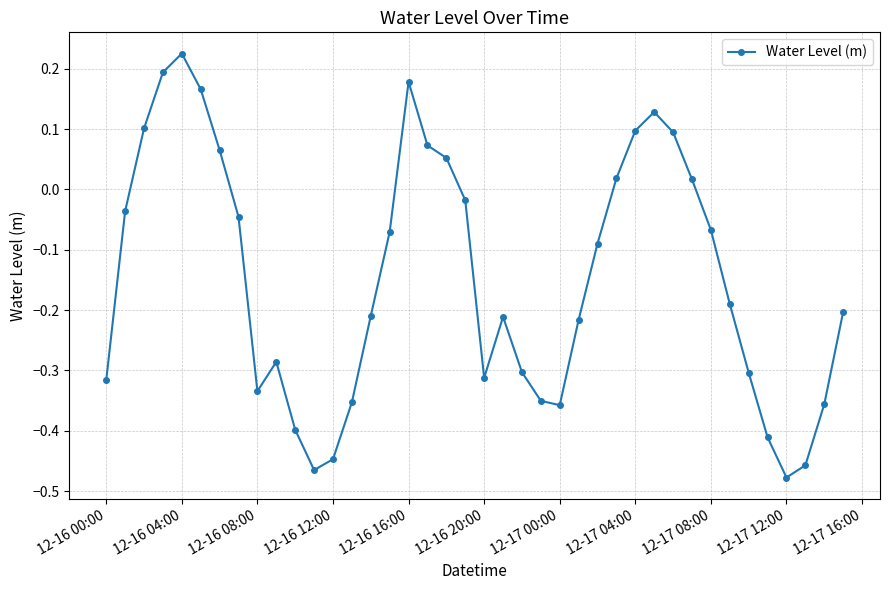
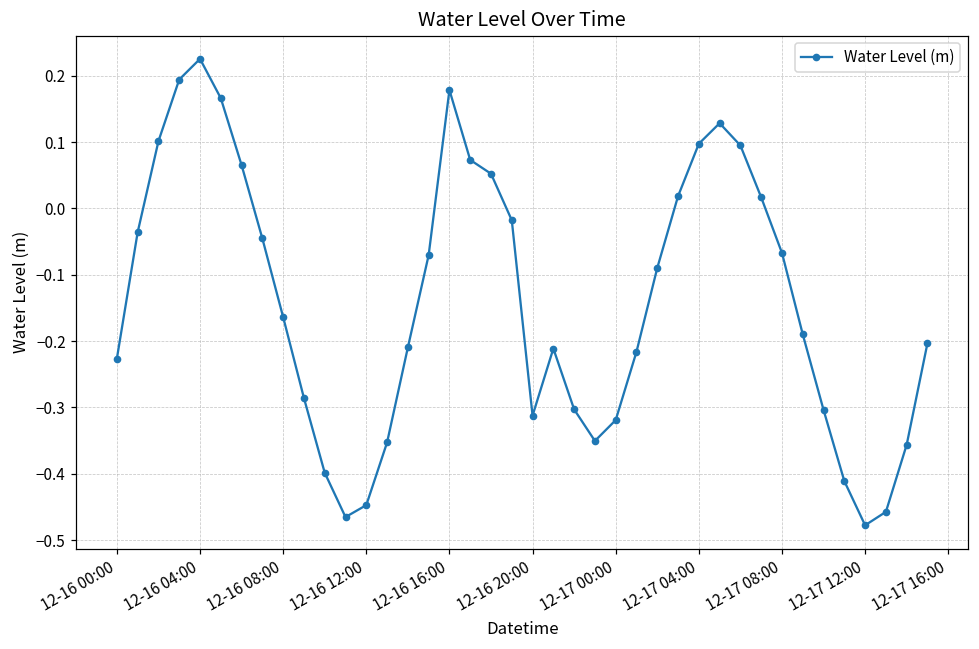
12-16 00:00: -0.32 -> -0.23
12-16 08:00: -0.33 -> -0.16
12-17 00:00: -0.36 -> -0.32
